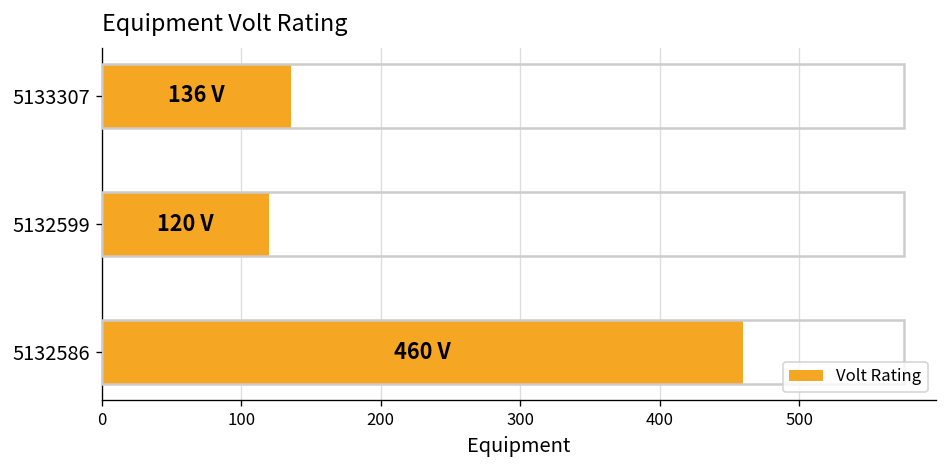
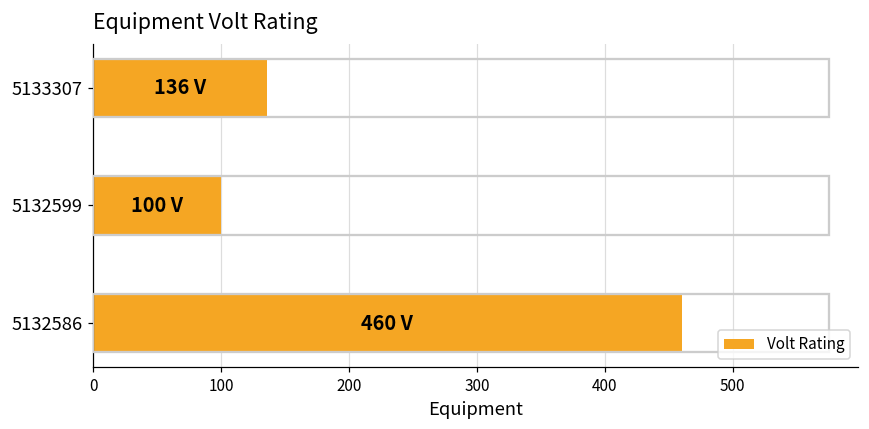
5132599: 120 -> 100
